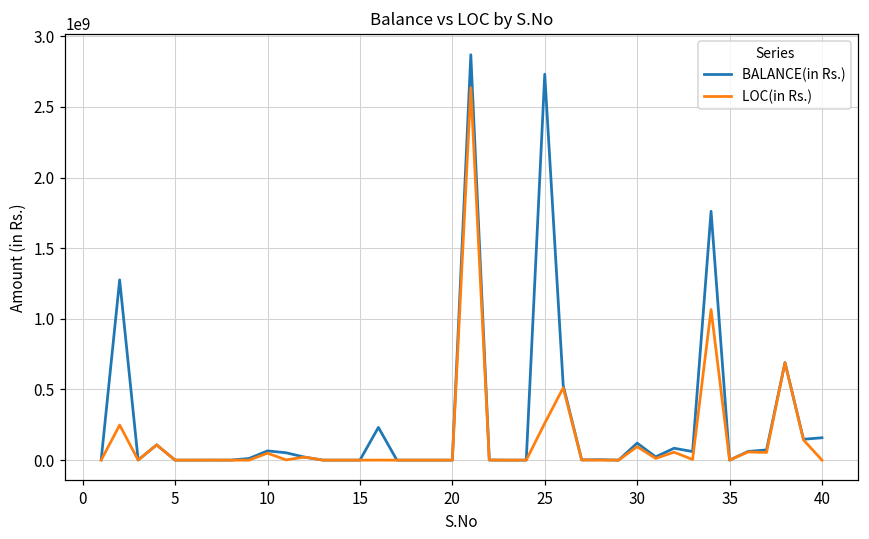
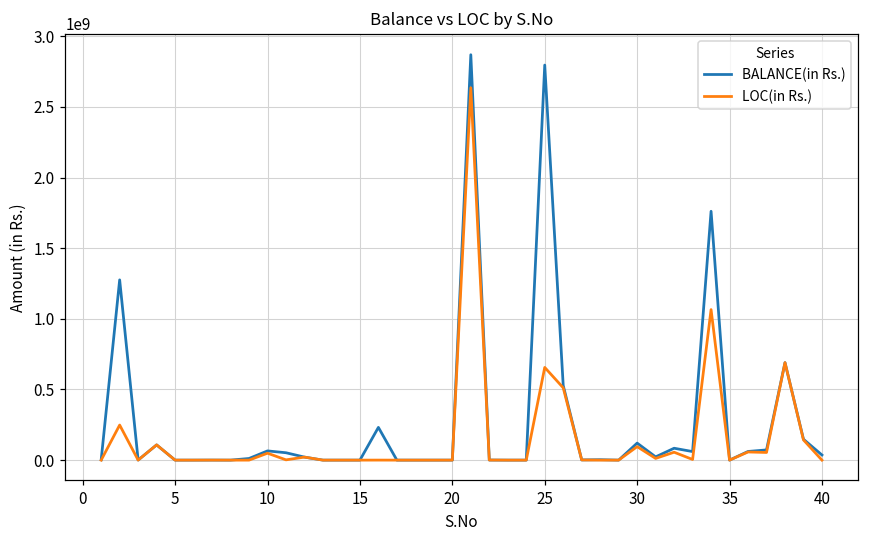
BALANCE(in Rs.), 25: 2730000000 -> 2800000000
LOC(in Rs.), 25: 260000000 -> 660000000
BALANCE(in Rs.), 40: 160000000 -> 40000000
